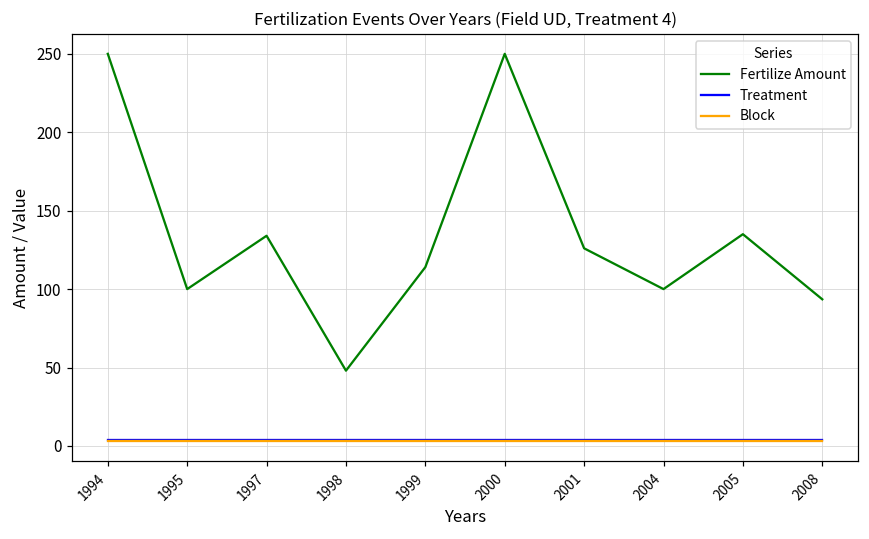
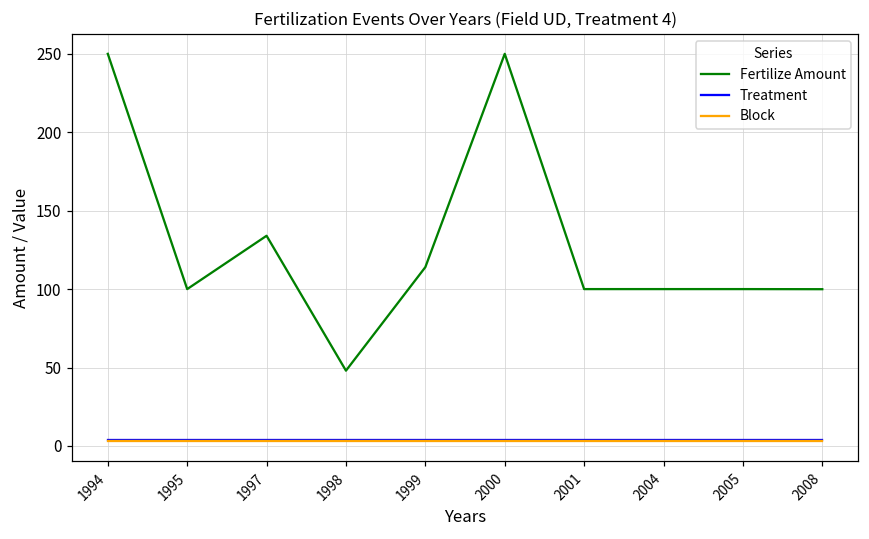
Fertilize Amount, 2001: 126 -> 100
Fertilize Amount, 2005: 135 -> 100
Fertilize Amount, 2008: 93 -> 100
